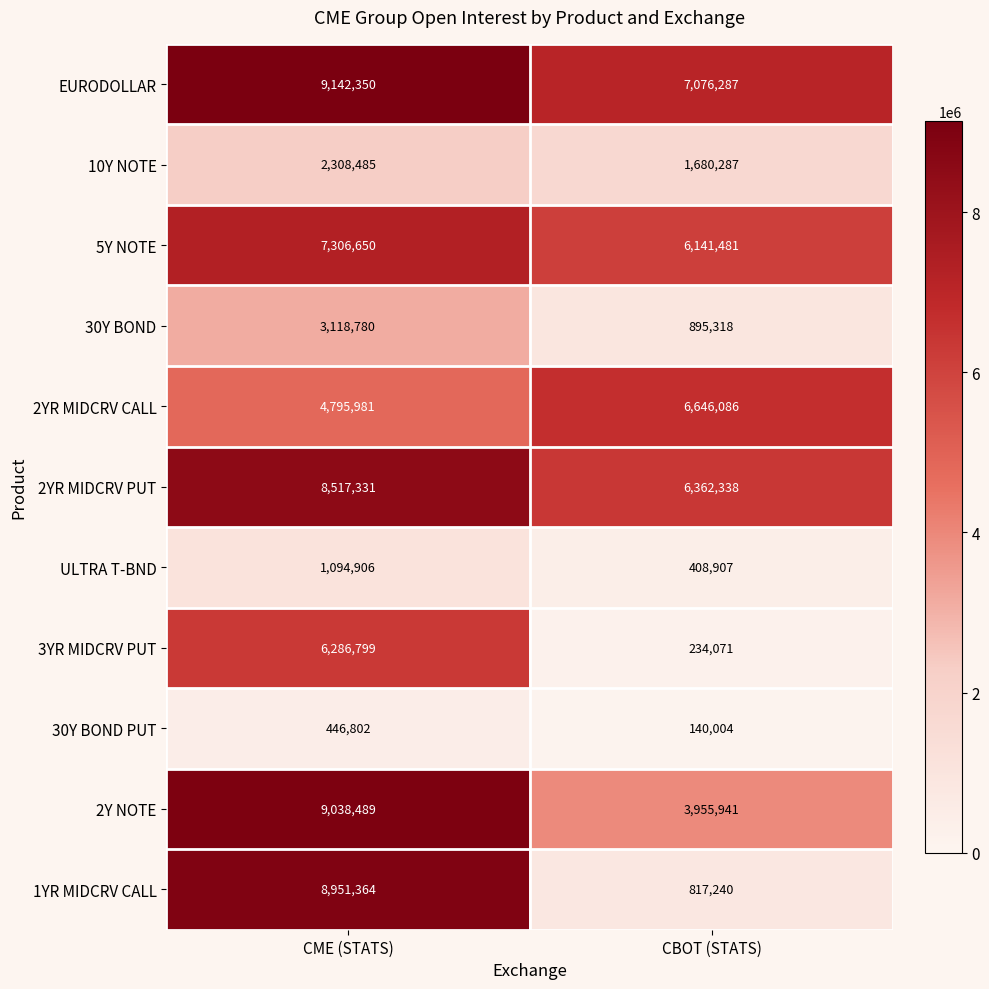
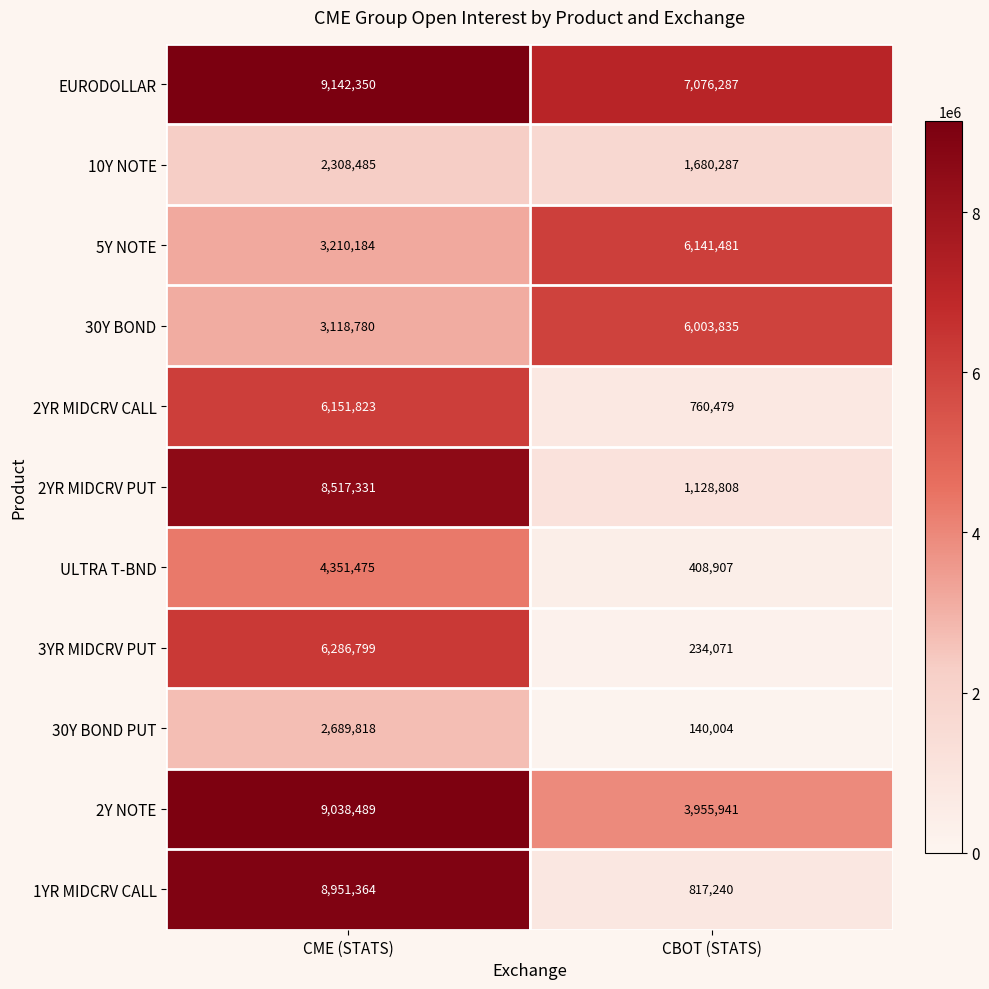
5Y NOTE, CME (STATS): 7,306,650 -> 3,210,184
30Y BOND, CBOT (STATS): 895,318 -> 6,003,835
2YR MIDCRV CALL, CME (STATS): 4,795,981 -> 6,151,823
2YR MIDCRV CALL, CBOT (STATS): 6,646,086 -> 760,479
2YR MIDCRV PUT, CBOT (STATS): 6,362,338 -> 1,128,808
ULTRA T-BND, CME (STATS): 1,094,906 -> 4,351,475
30Y BOND PUT, CME (STATS): 446,802 -> 2,689,818
